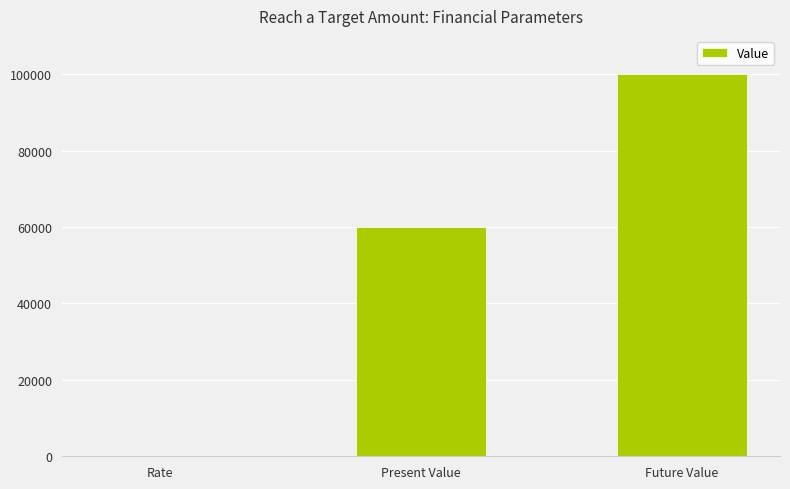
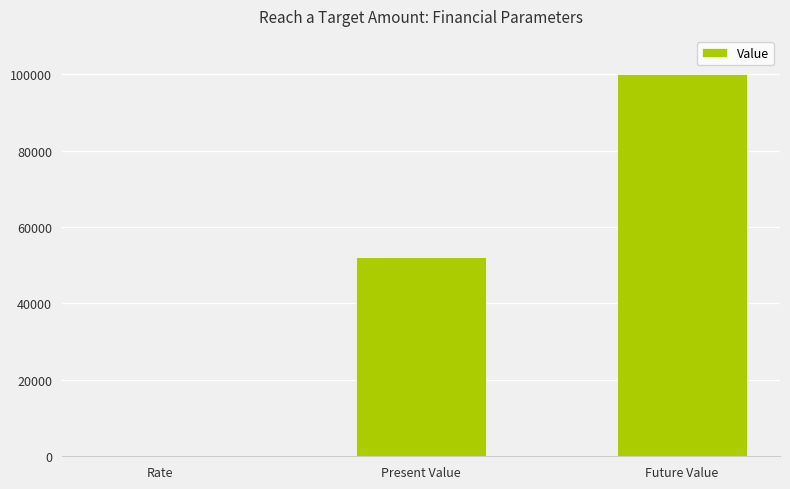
Present Value: 60000 -> 52000
